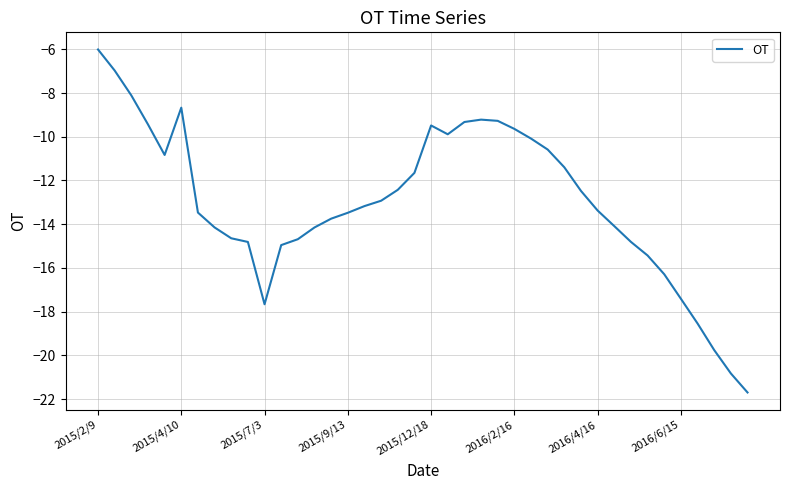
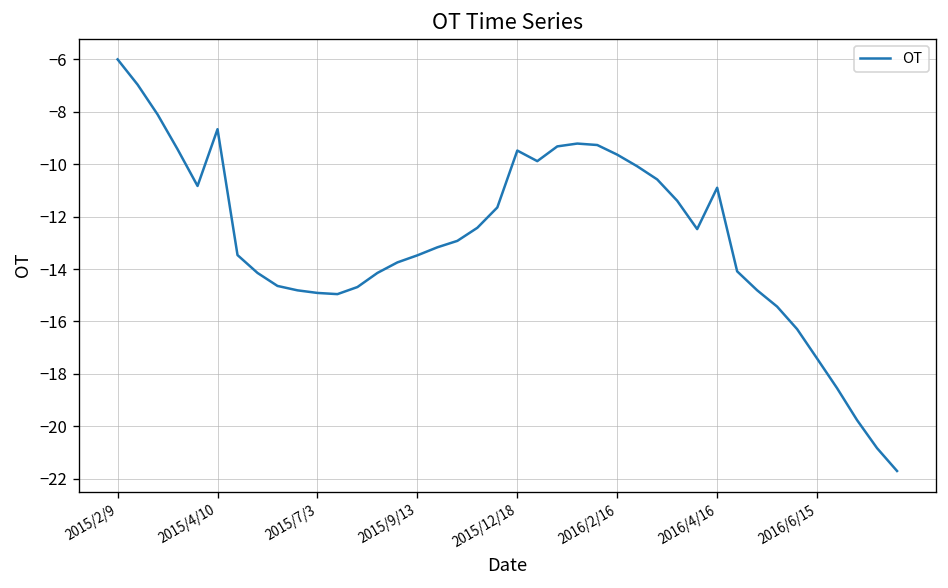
2015/7/3: -17.7 -> -14.9
2016/4/16: -13.4 -> -10.9
